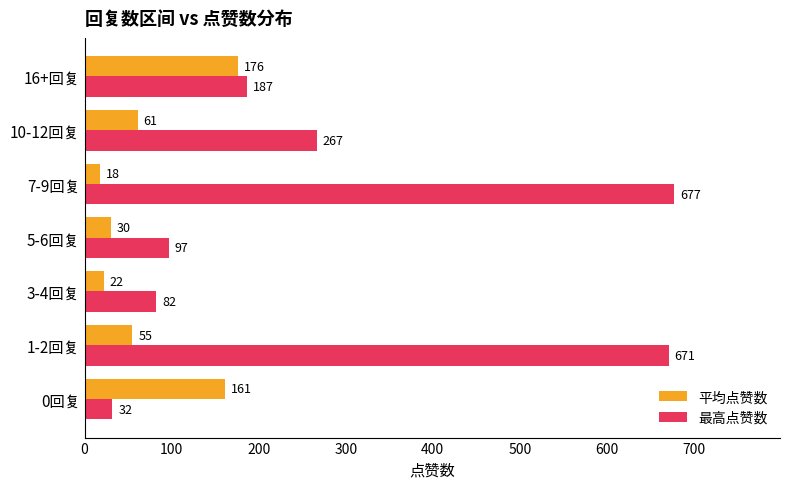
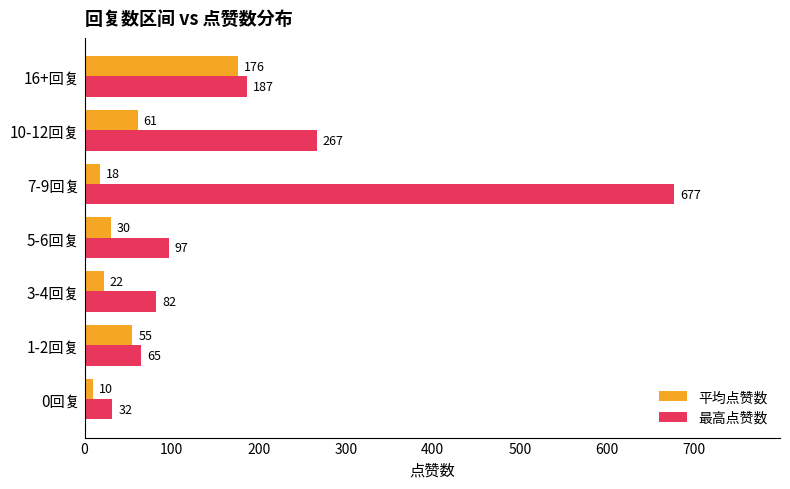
最高点赞数, 1-2回复: 671 -> 65
平均点赞数, 0回复: 161 -> 10
